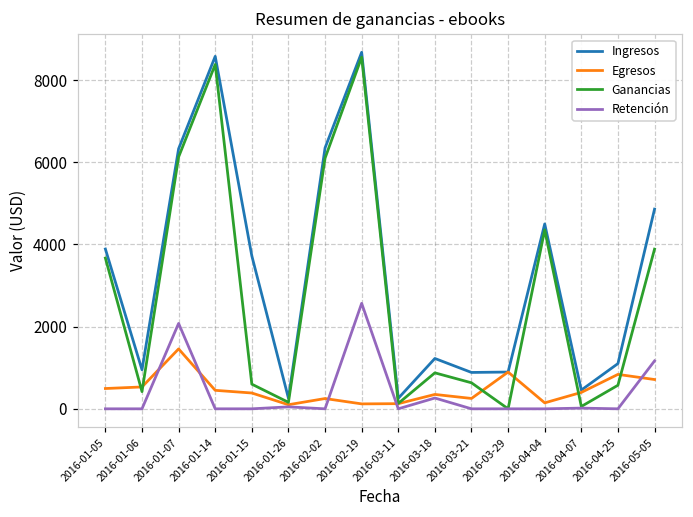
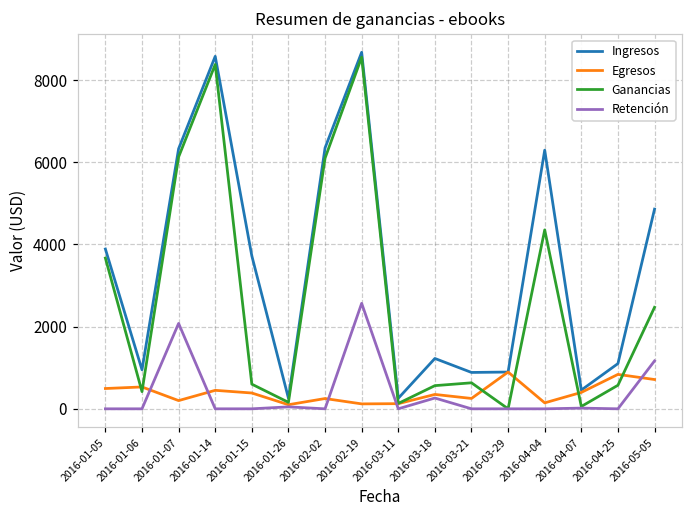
Egresos, 2016-01-07: 1500 -> 200
Ganancias, 2016-03-18: 900 -> 600
Ingresos, 2016-04-04: 4500 -> 6300
Ganancias, 2016-05-05: 3900 -> 2500
